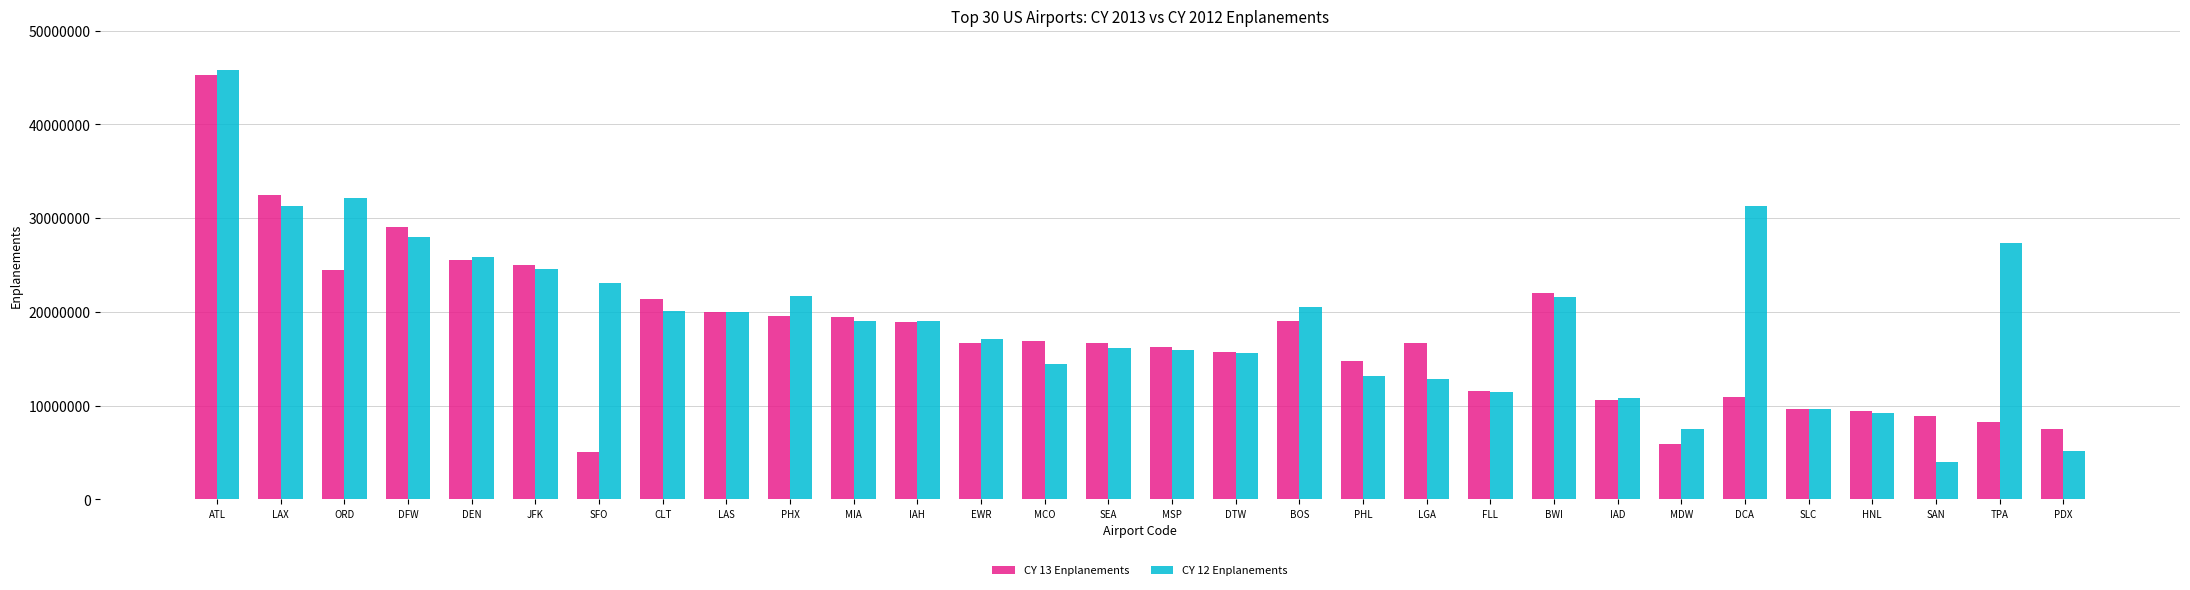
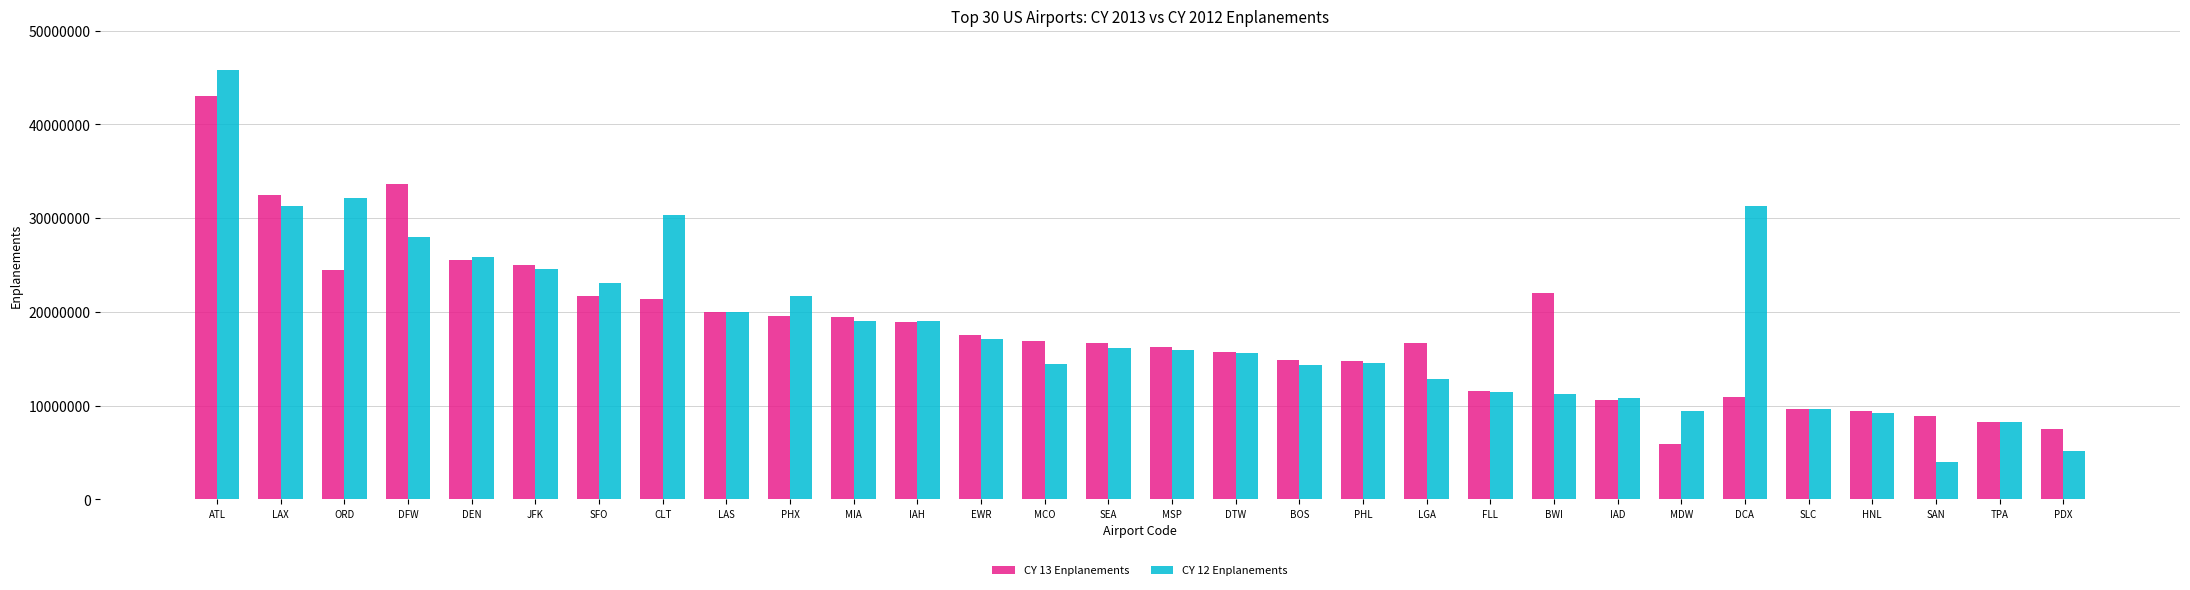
CY 13 Enplanements, ATL: 45000000 -> 43000000
CY 13 Enplanements, DFW: 29000000 -> 34000000
CY 13 Enplanements, SFO: 5000000 -> 22000000
CY 12 Enplanements, CLT: 20000000 -> 30000000
CY 13 Enplanements, EWR: 17000000 -> 18000000
CY 13 Enplanements, BOS: 19000000 -> 15000000
CY 12 Enplanements, BOS: 21000000 -> 14000000
CY 12 Enplanements, PHL: 13000000 -> 15000000
CY 12 Enplanements, BWI: 22000000 -> 11000000
CY 12 Enplanements, MDW: 7000000 -> 9000000
CY 12 Enplanements, TPA: 27000000 -> 8000000
